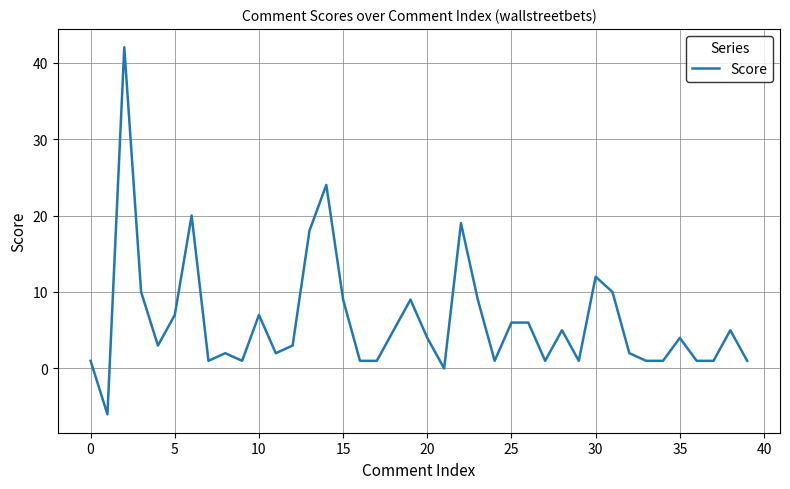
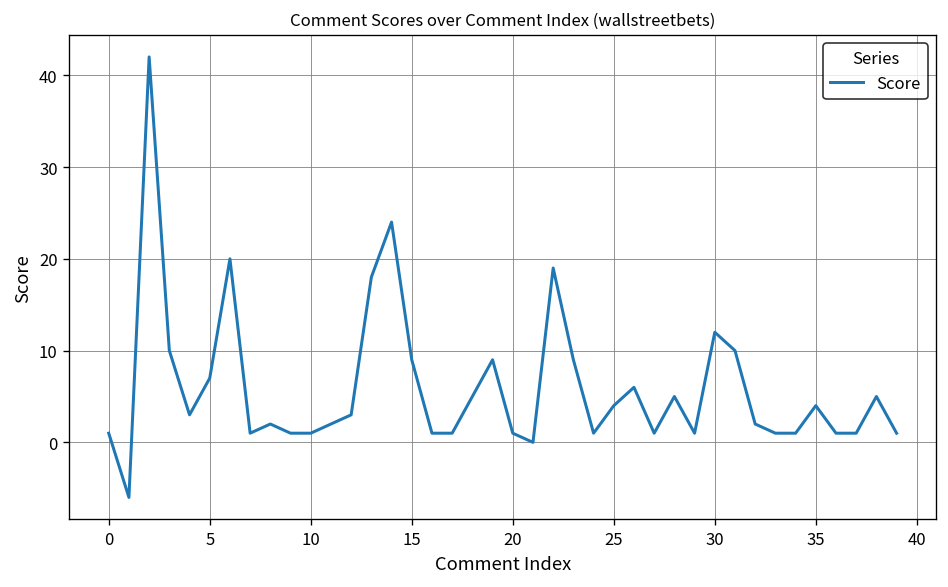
10: 7 -> 1
20: 4 -> 1
25: 6 -> 4
